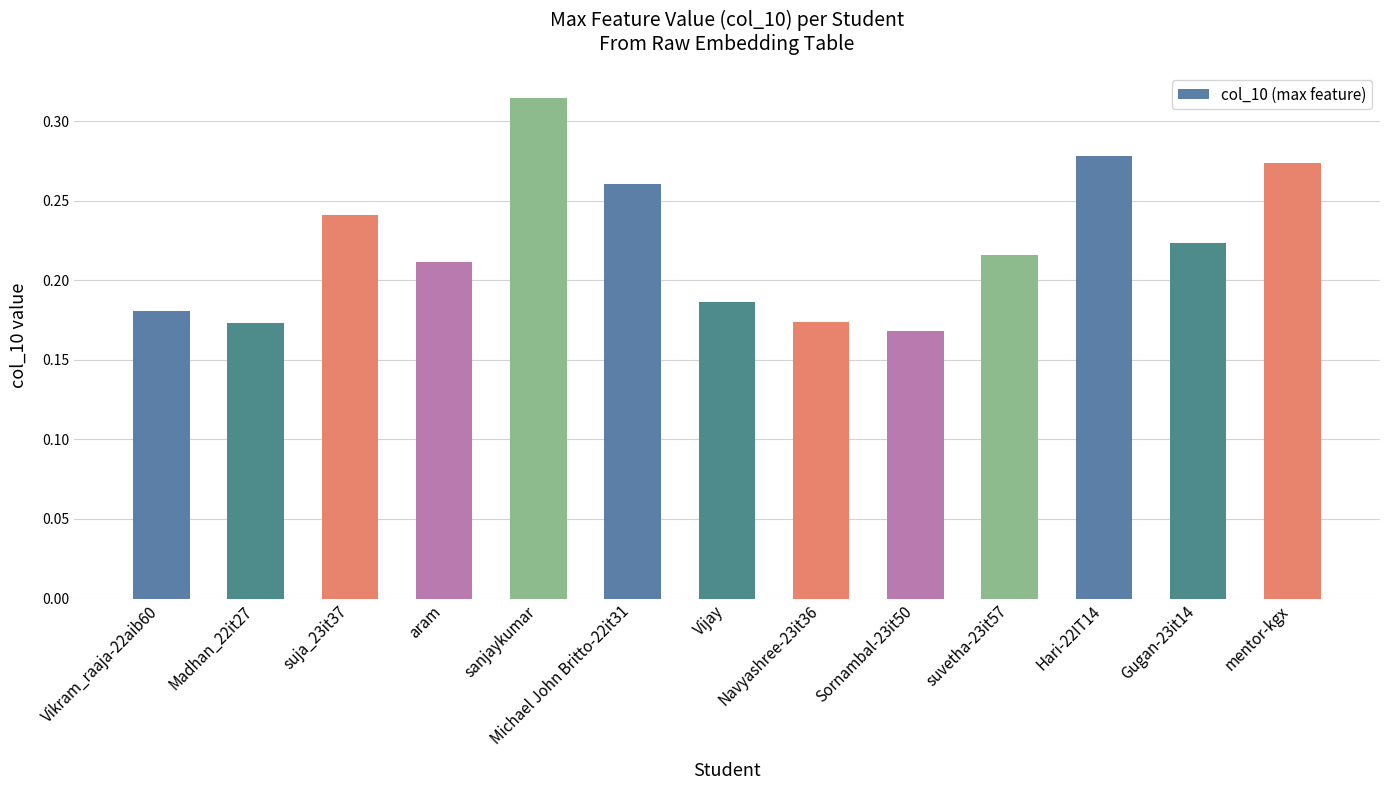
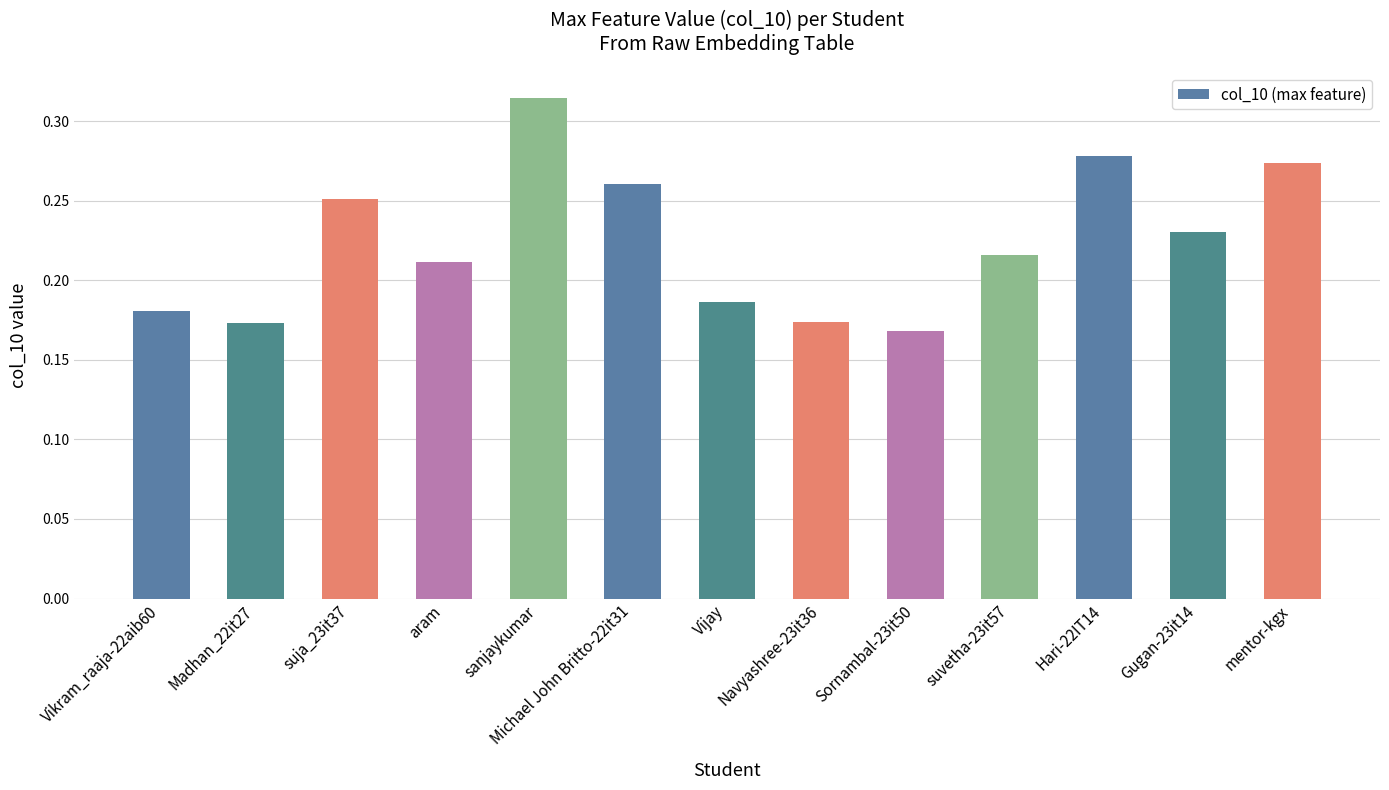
suja_23it37: 0.241 -> 0.251
Gugan-23it14: 0.223 -> 0.230
